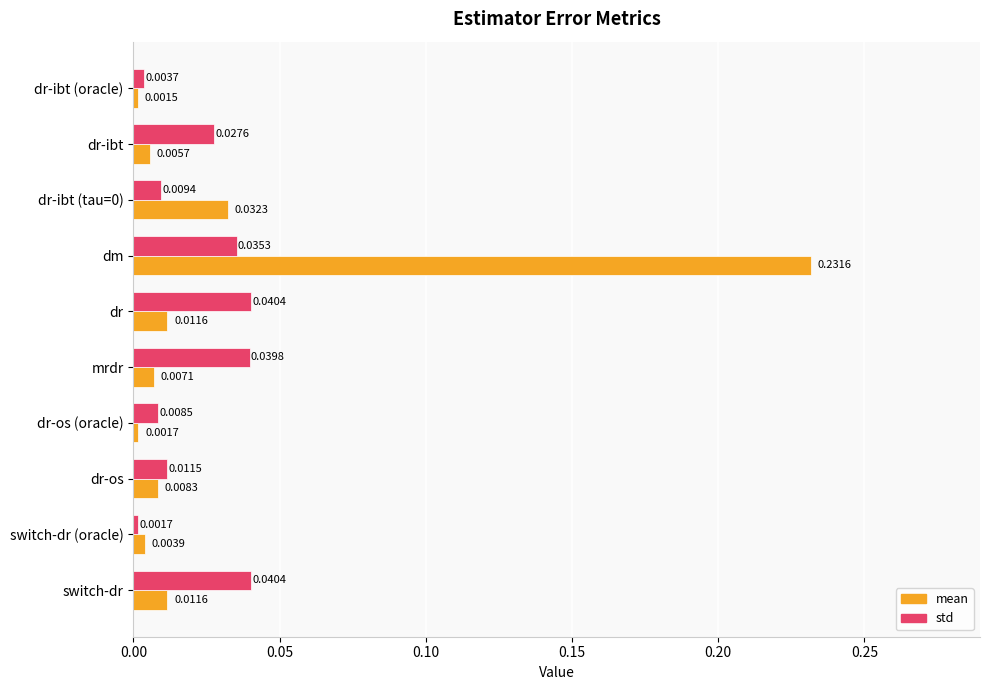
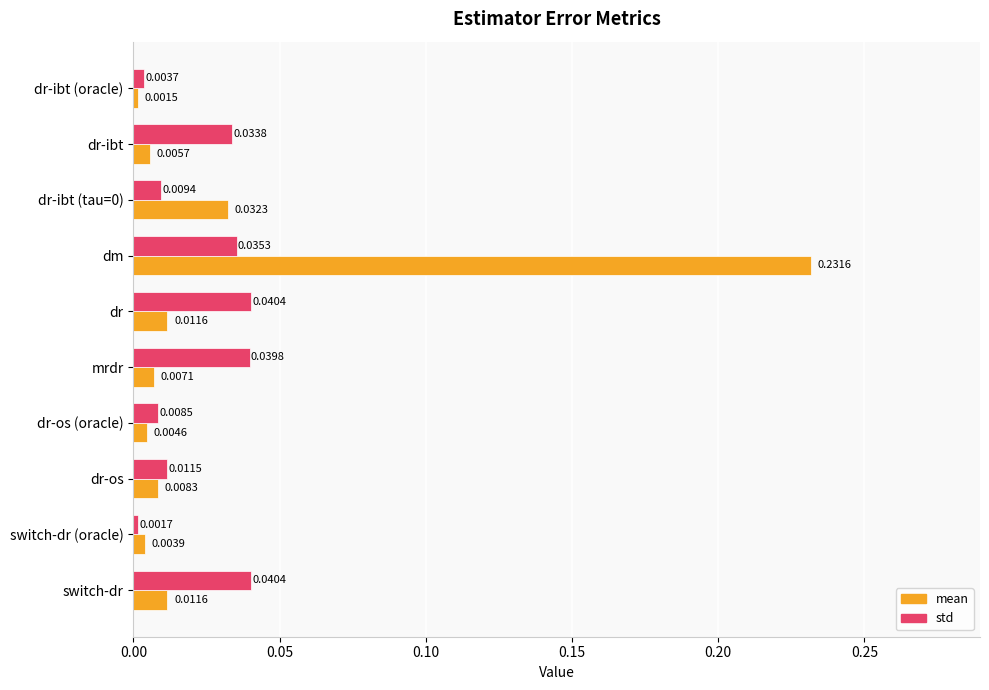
std, dr-ibt: 0.0276 -> 0.0338
mean, dr-os (oracle): 0.0017 -> 0.0046
